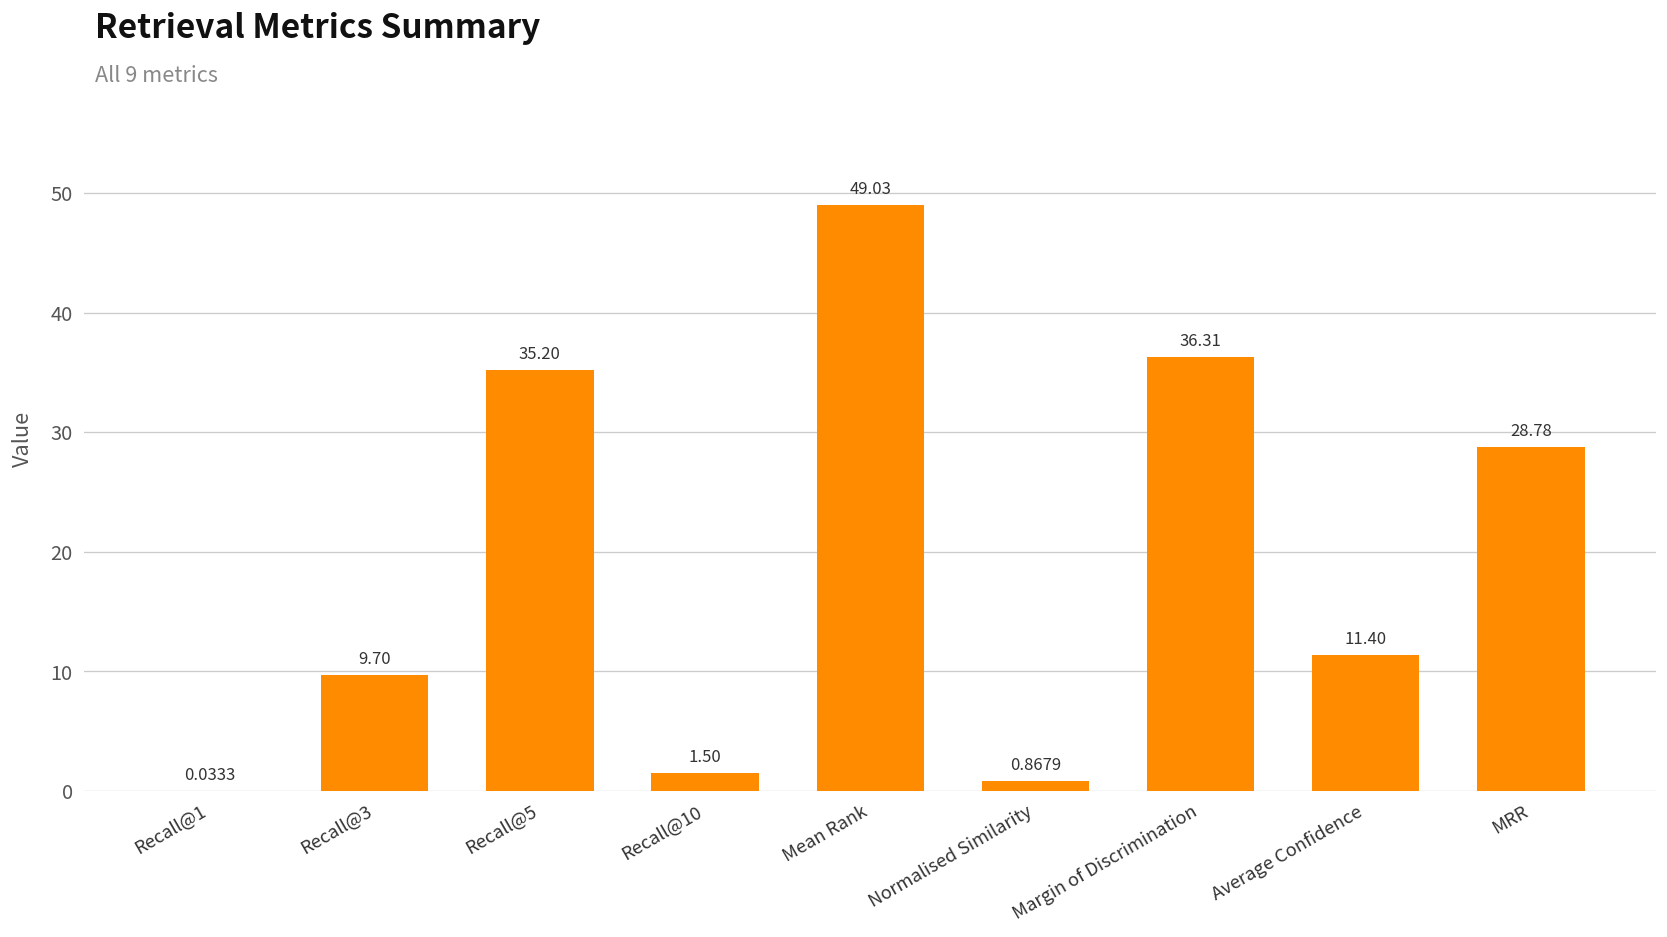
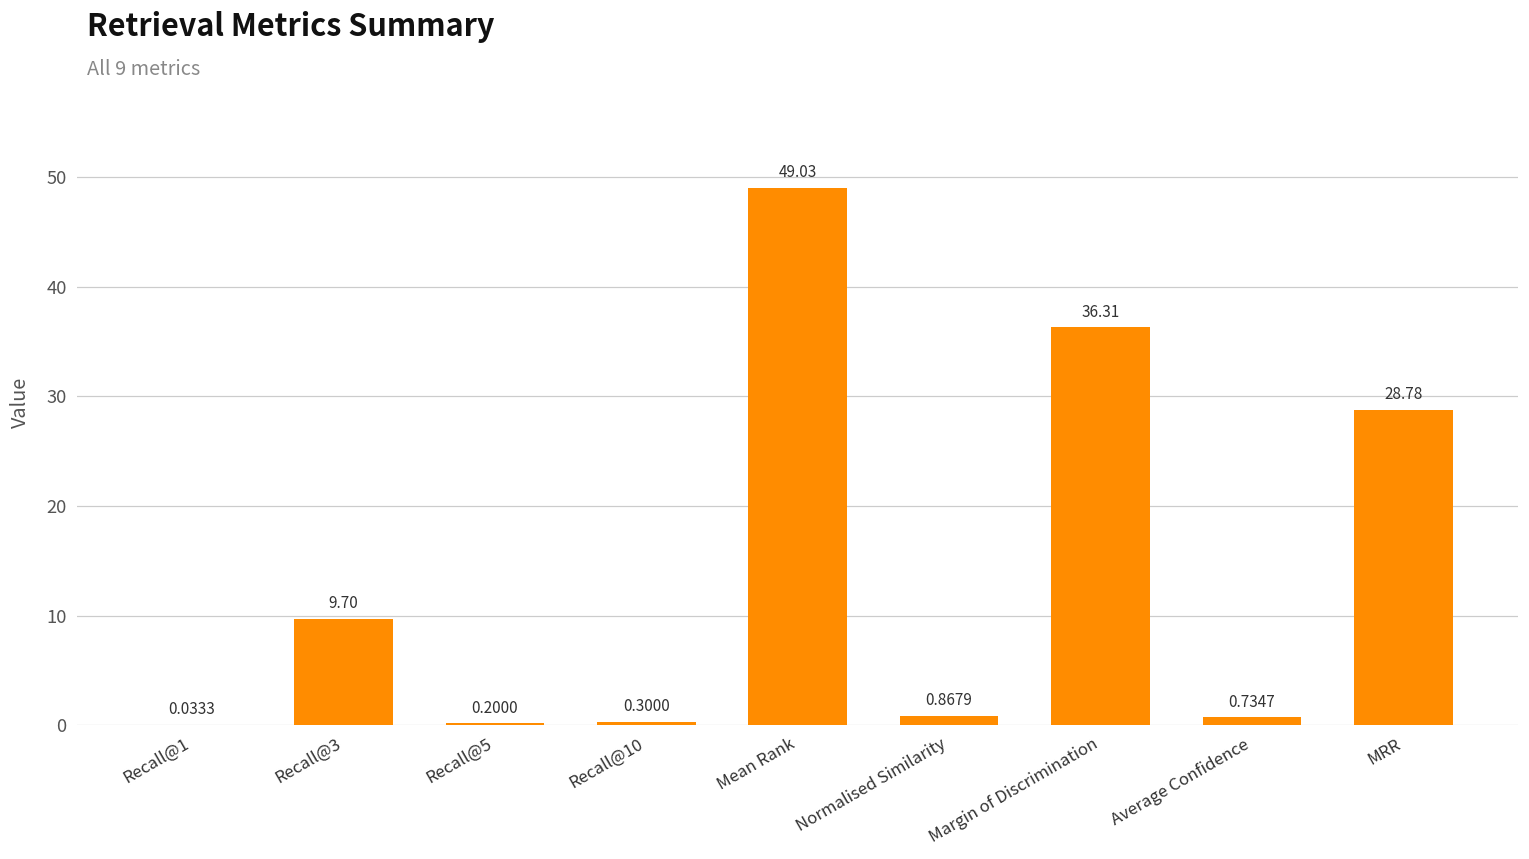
Recall@5: 35.20 -> 0.2000
Recall@10: 1.50 -> 0.3000
Average Confidence: 11.40 -> 0.7347
